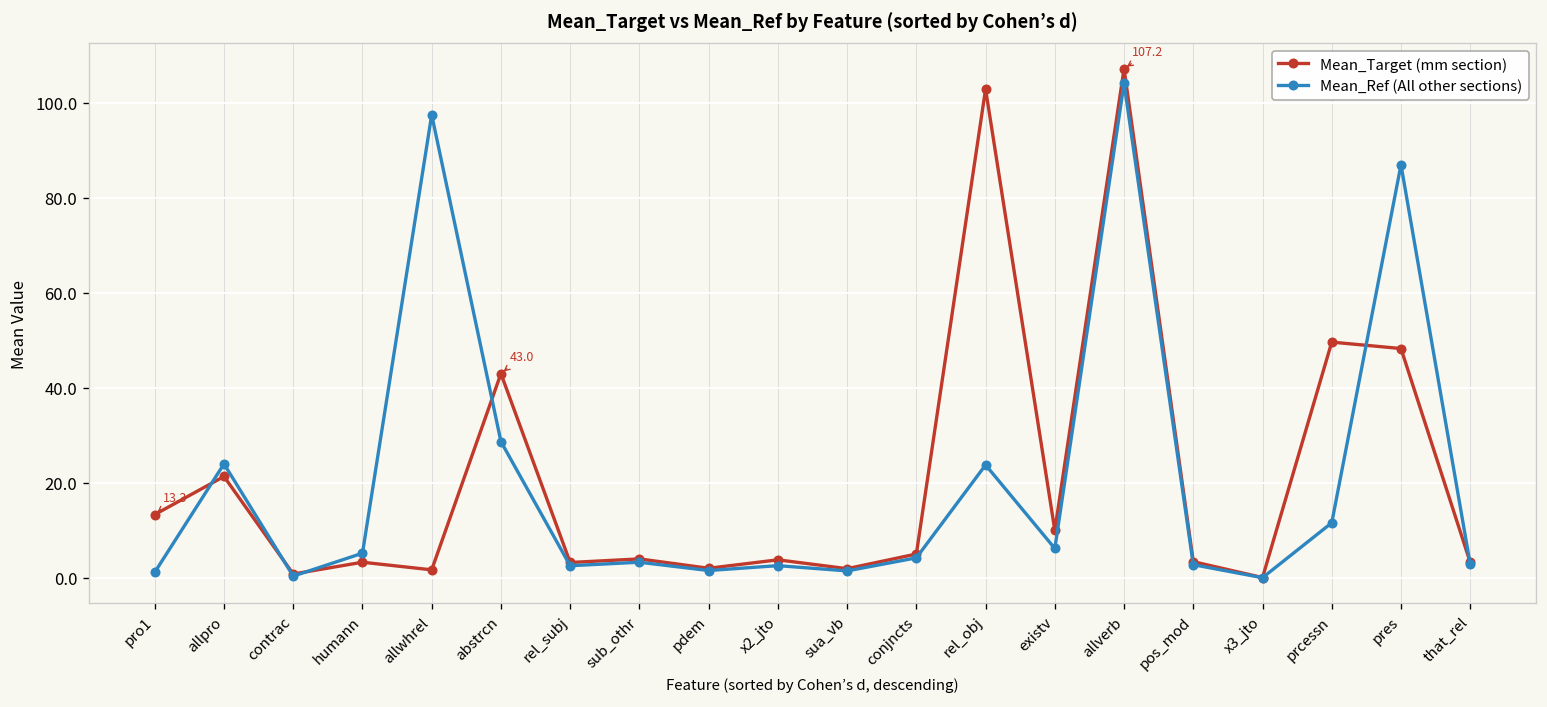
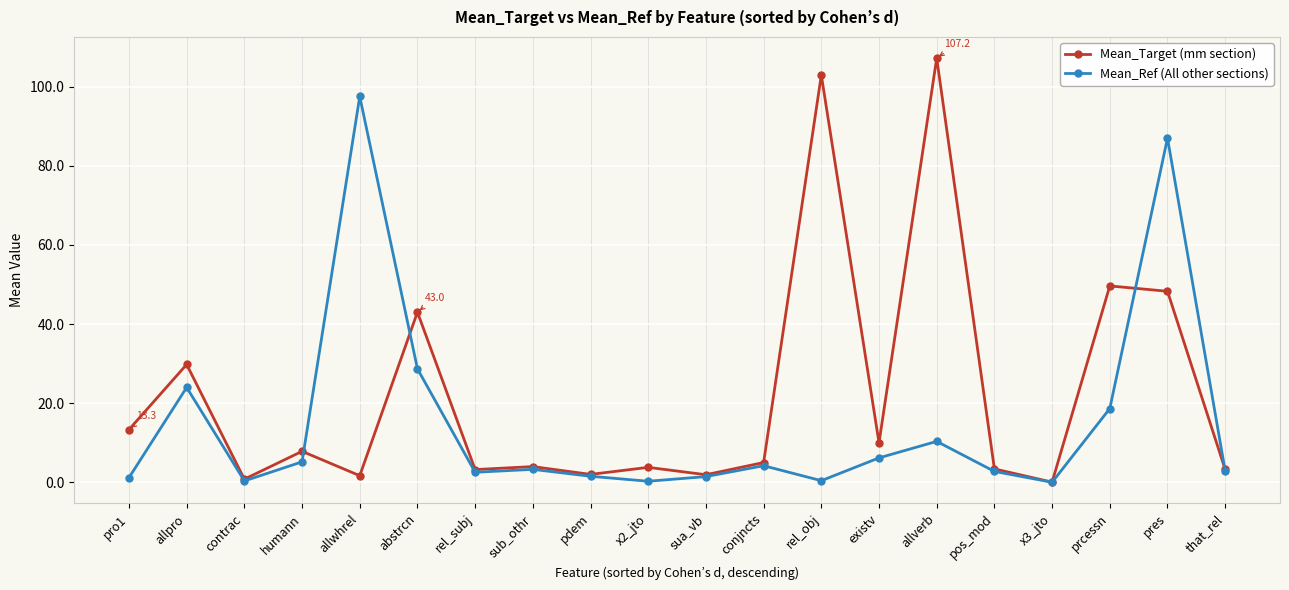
Mean_Target (mm section), allpro: 21 -> 30
Mean_Target (mm section), humann: 3 -> 8
Mean_Ref (All other sections), x2_jto: 3 -> 0
Mean_Ref (All other sections), rel_obj: 24 -> 0
Mean_Ref (All other sections), allverb: 104 -> 10
Mean_Ref (All other sections), prcessn: 12 -> 19
